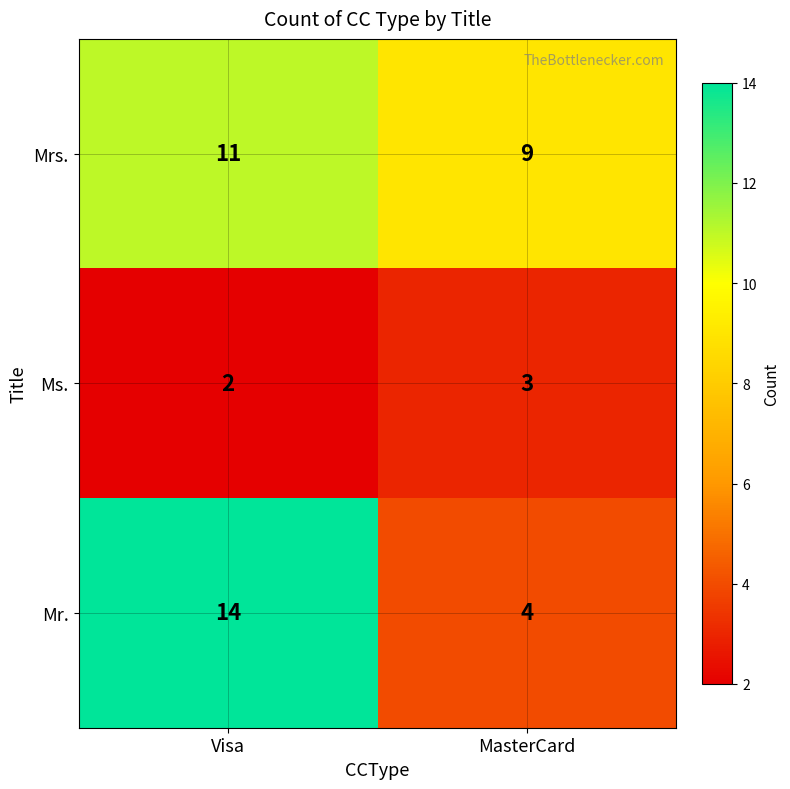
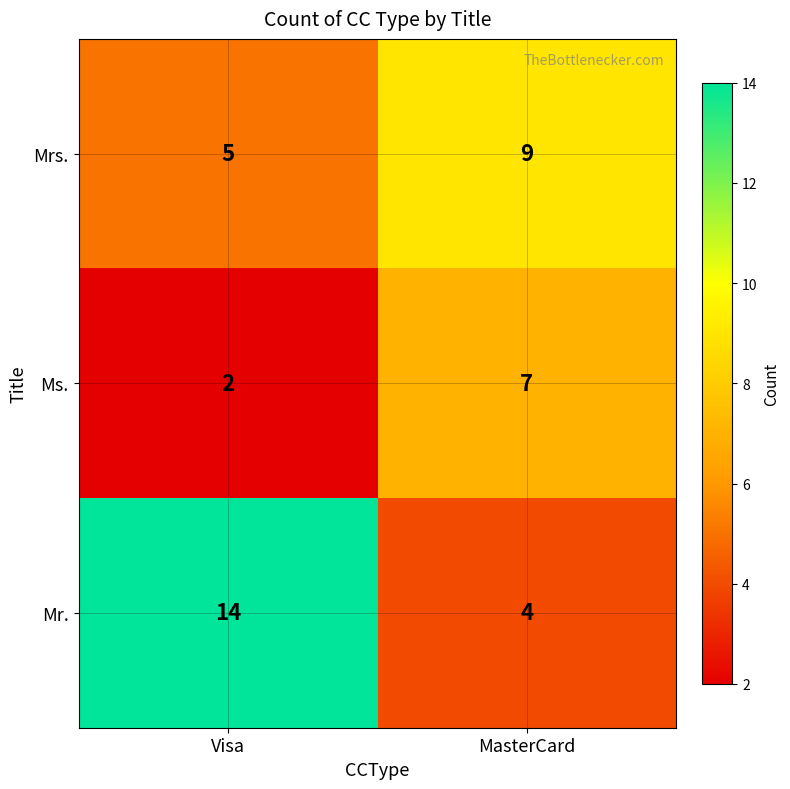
Mrs., Visa: 11 -> 5
Ms., MasterCard: 3 -> 7
